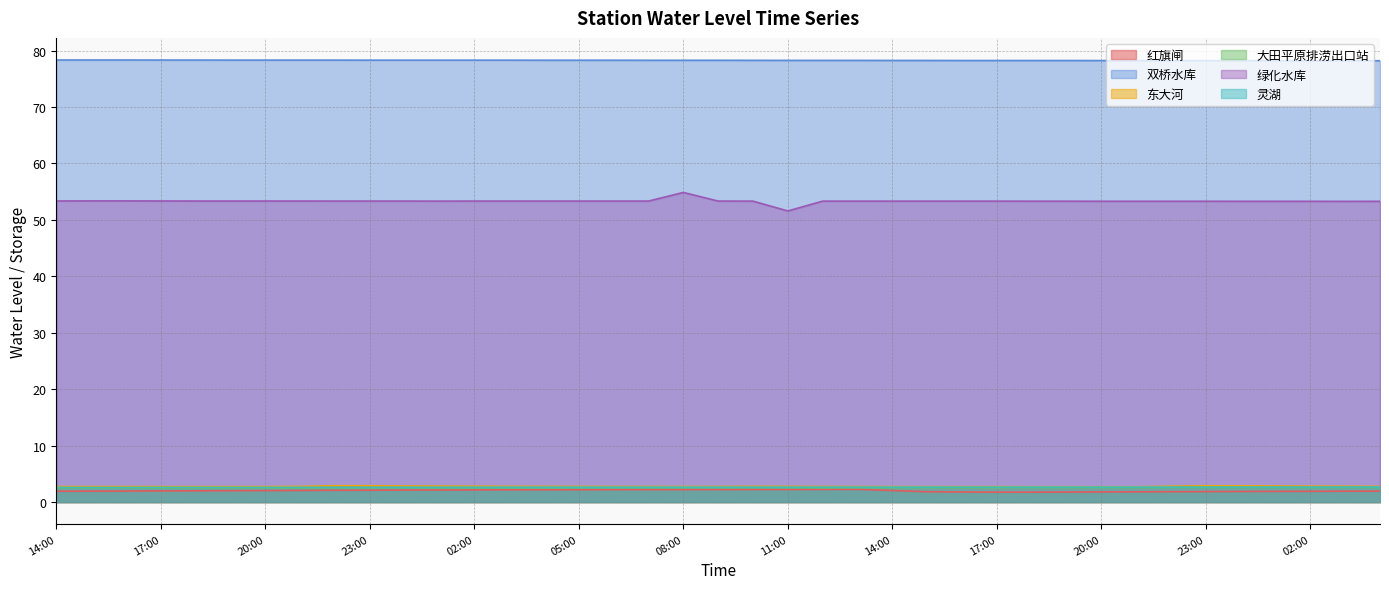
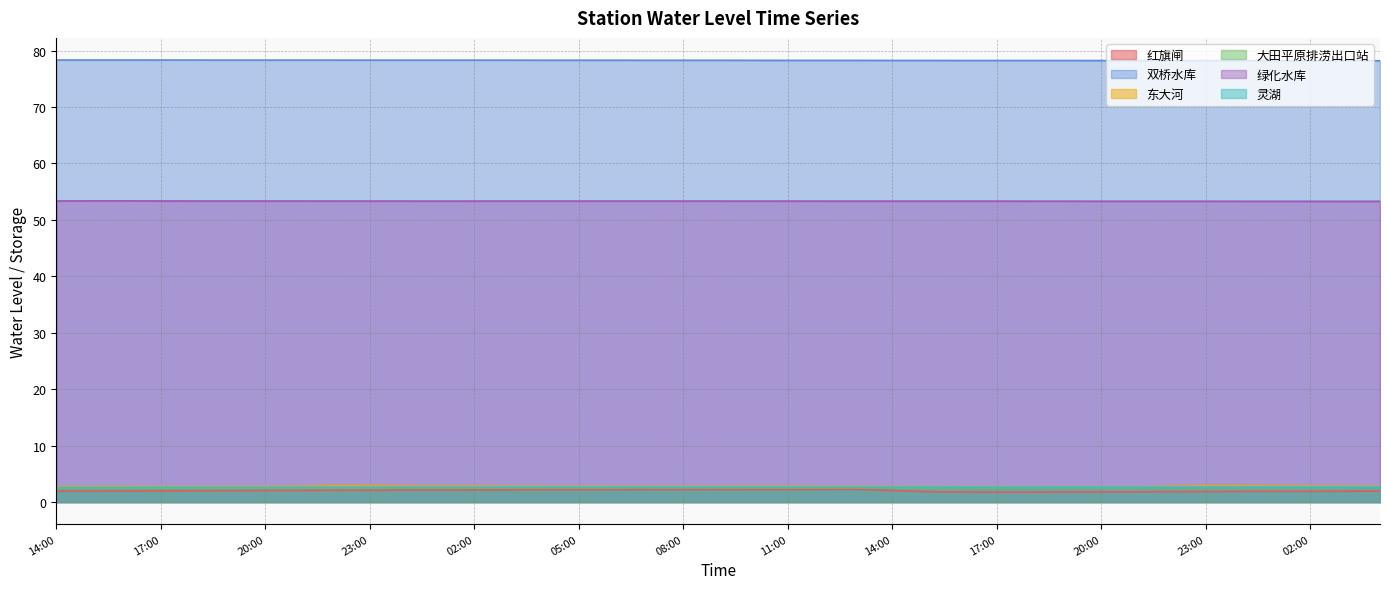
绿化水库, 08:00: 55 -> 53
绿化水库, 11:00: 52 -> 53
